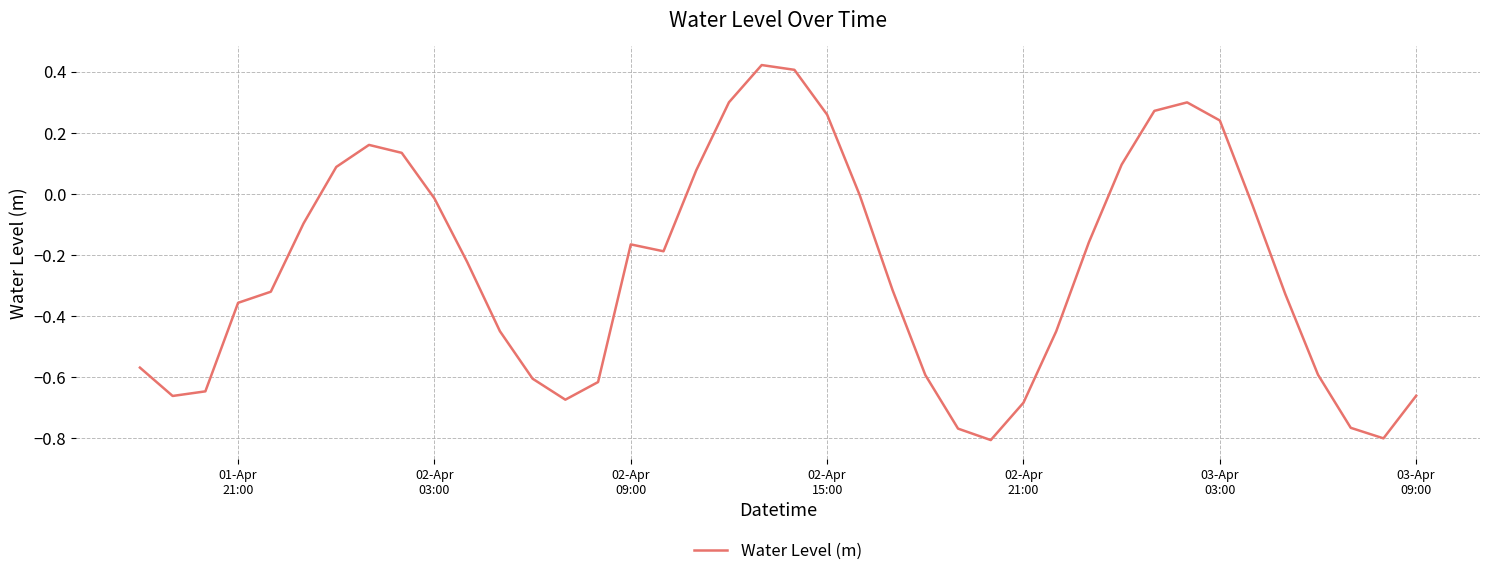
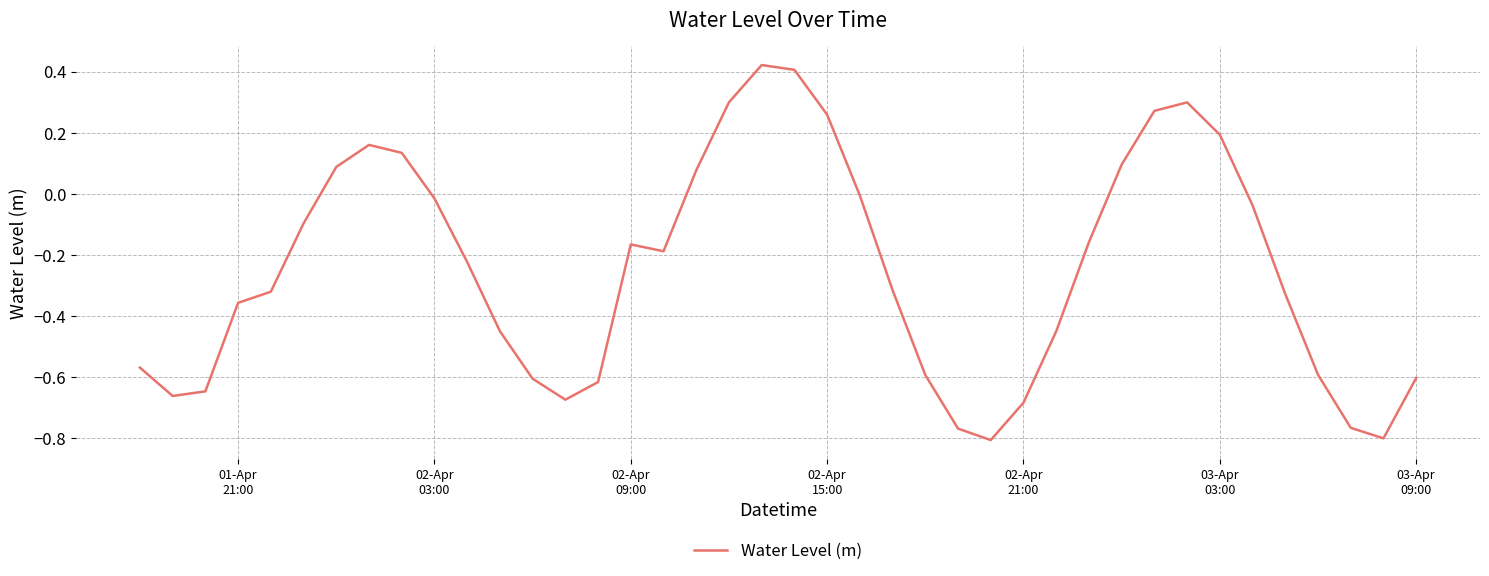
03-Apr 03:00: 0.24 -> 0.19
03-Apr 09:00: -0.66 -> -0.60
